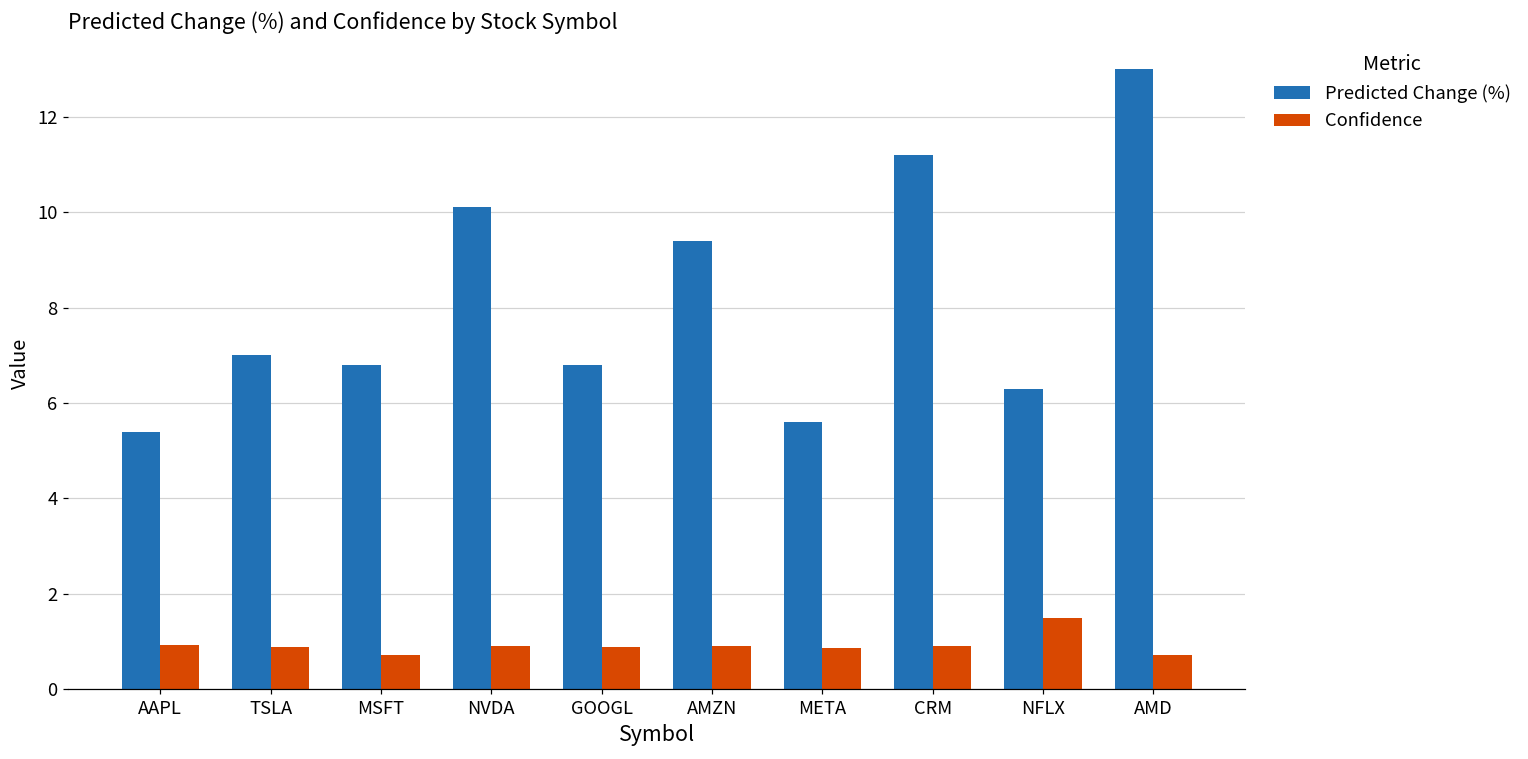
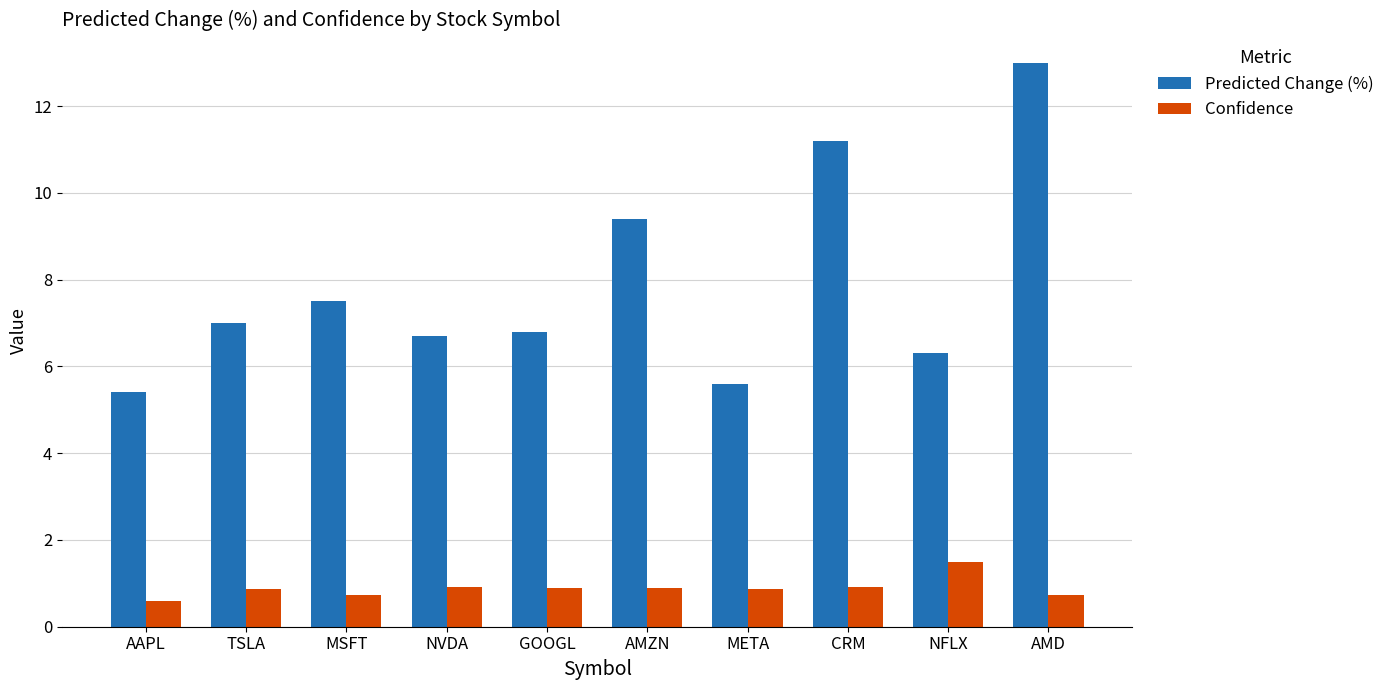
Confidence, AAPL: 0.9 -> 0.6
Predicted Change (%), MSFT: 6.8 -> 7.5
Predicted Change (%), NVDA: 10.1 -> 6.7
